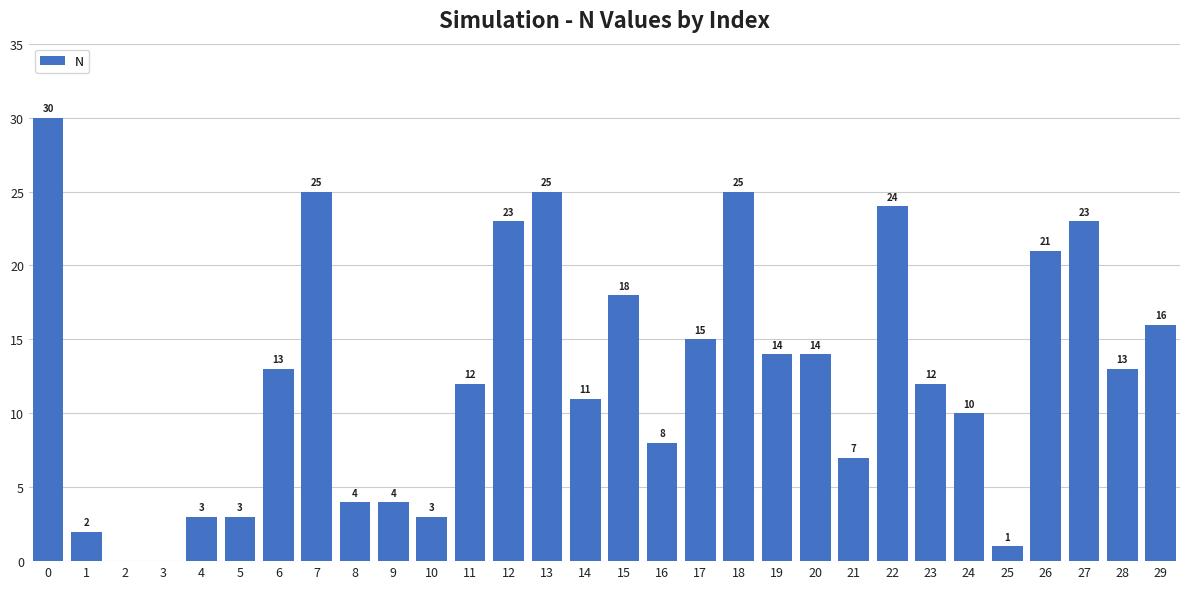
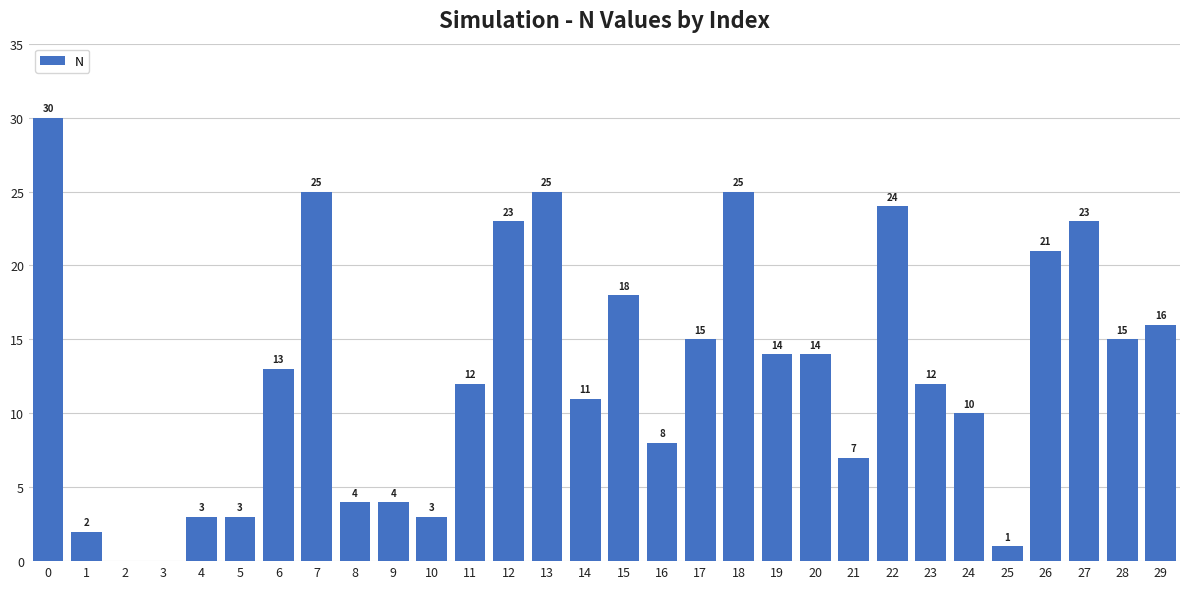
28: 13 -> 15
